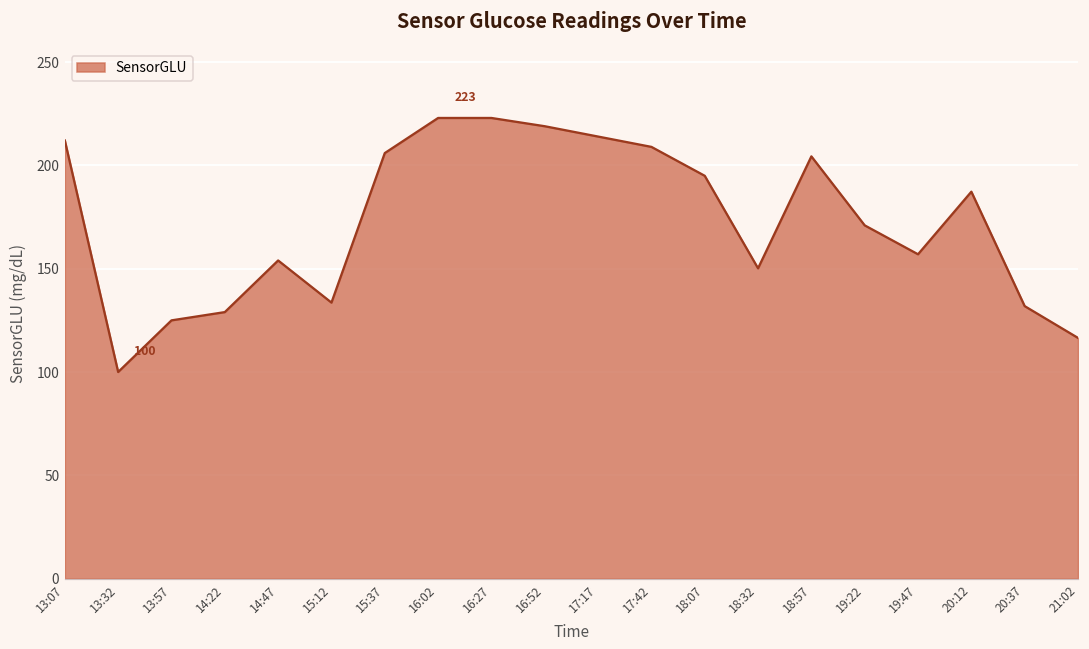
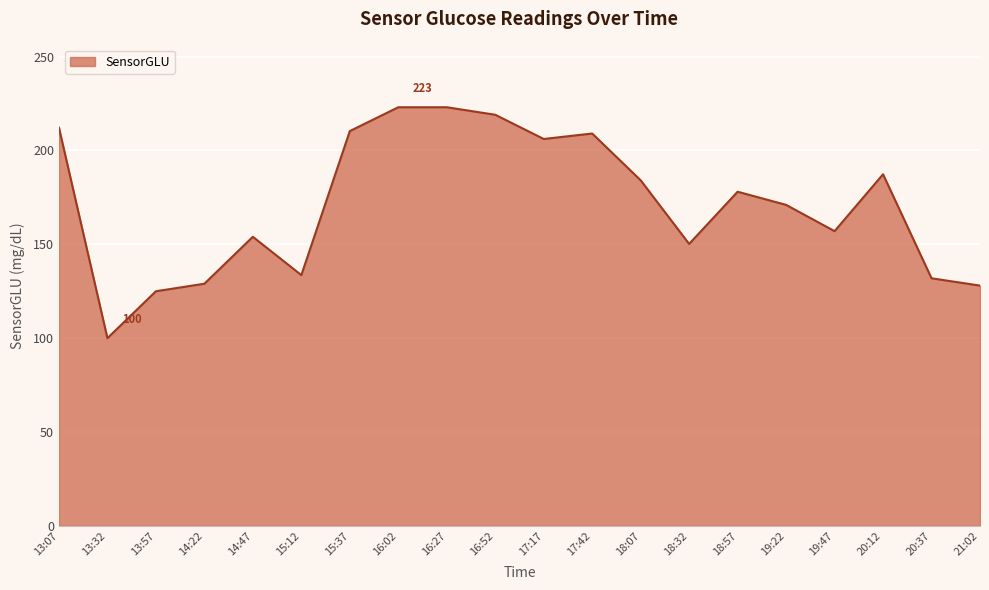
15:37: 206 -> 210
17:17: 214 -> 206
18:07: 195 -> 184
18:57: 204 -> 178
21:02: 117 -> 128
